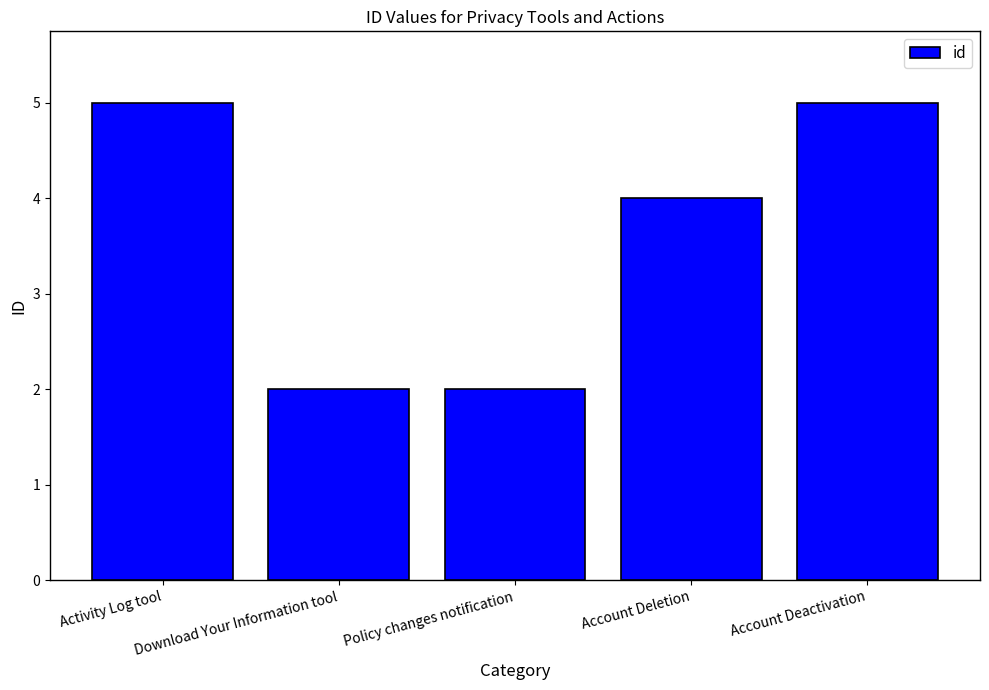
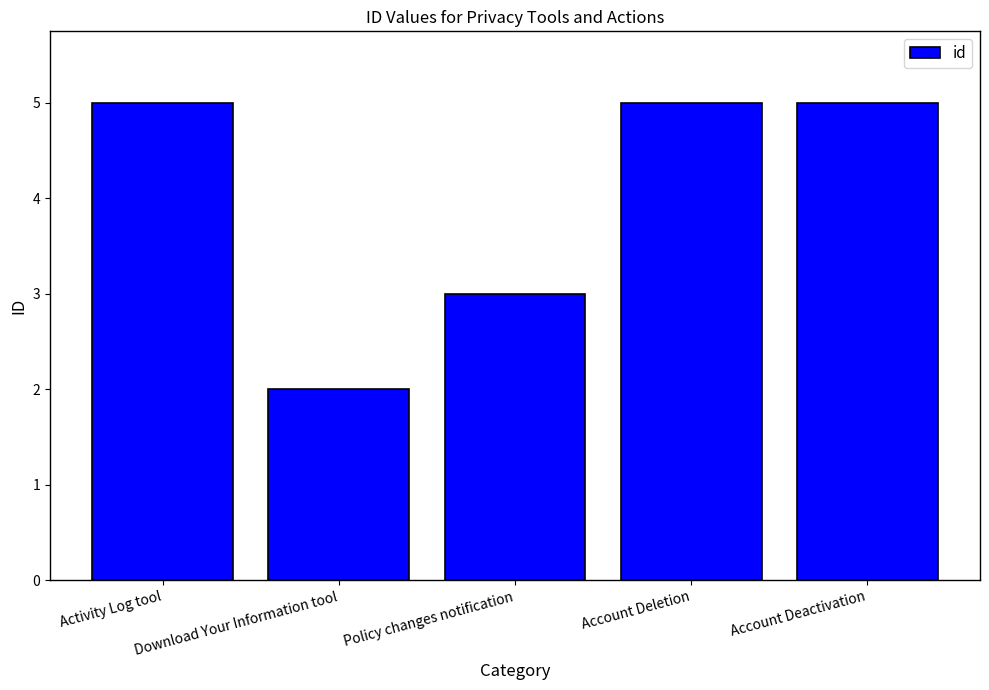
Policy changes notification: 2 -> 3
Account Deletion: 4 -> 5
